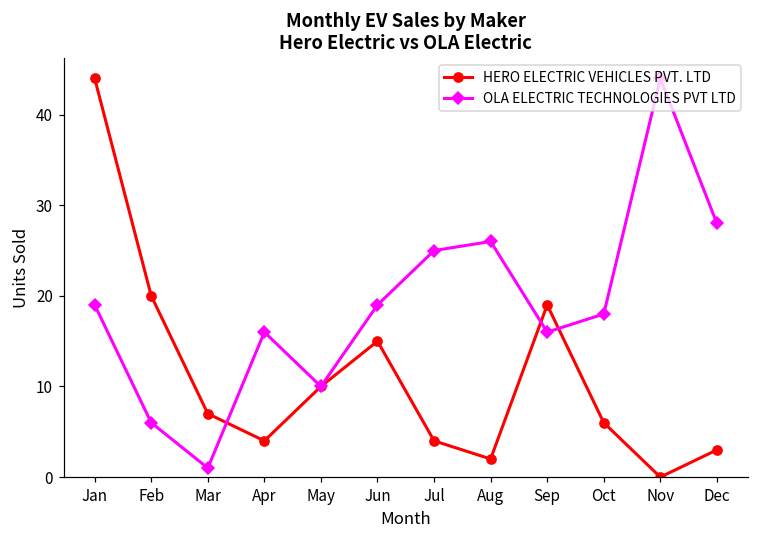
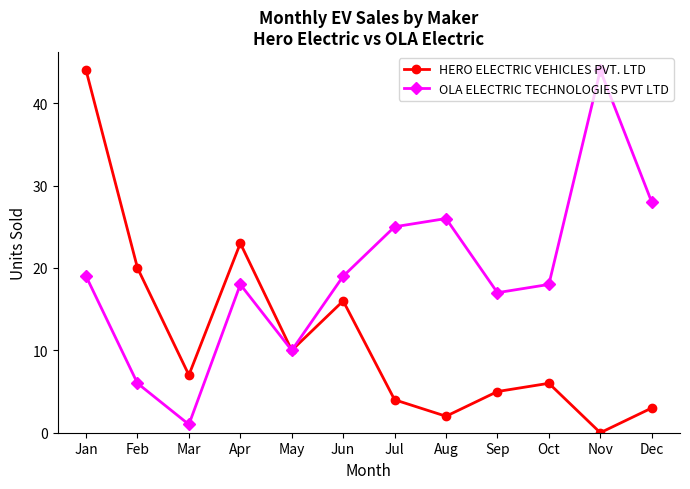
HERO ELECTRIC VEHICLES PVT. LTD, Apr: 4 -> 23
OLA ELECTRIC TECHNOLOGIES PVT LTD, Apr: 16 -> 18
HERO ELECTRIC VEHICLES PVT. LTD, Jun: 15 -> 16
HERO ELECTRIC VEHICLES PVT. LTD, Sep: 19 -> 5
OLA ELECTRIC TECHNOLOGIES PVT LTD, Sep: 16 -> 17
